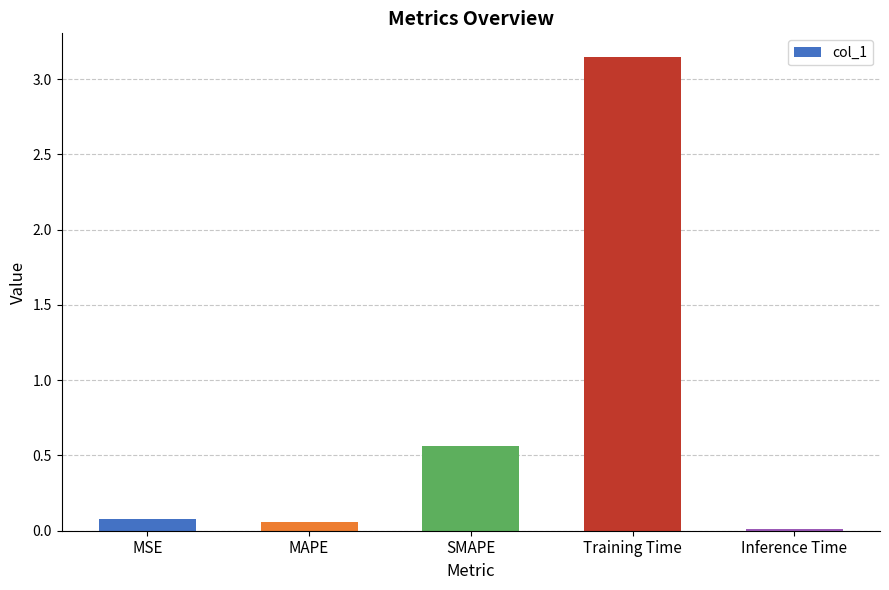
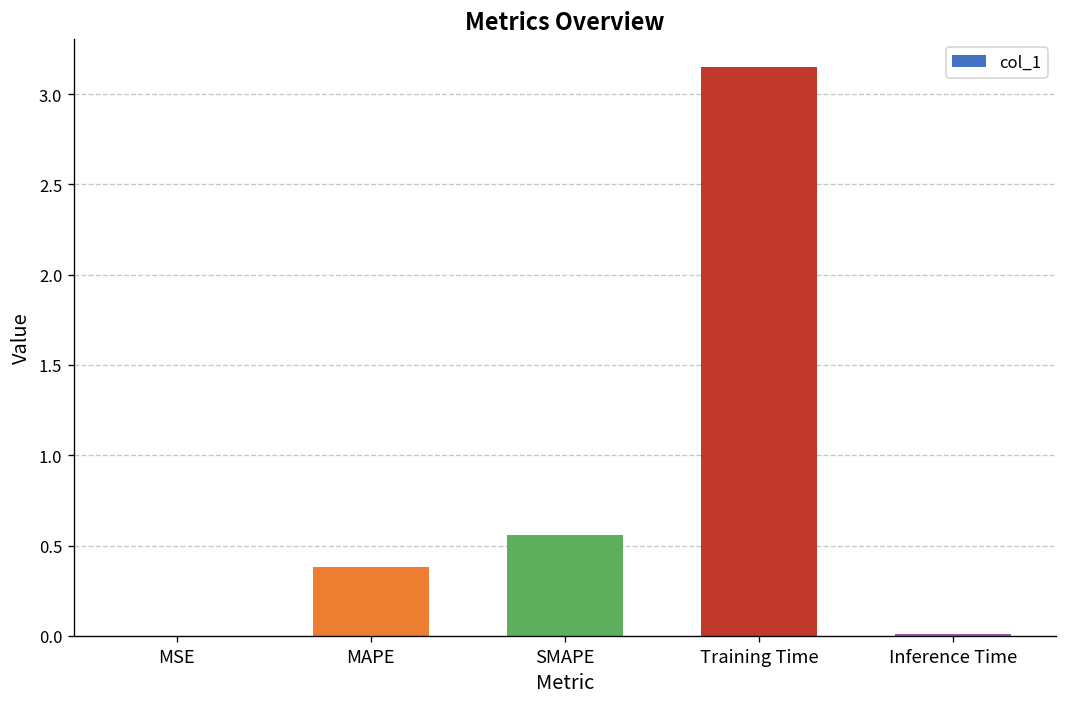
MSE: 0.08 -> 0.00
MAPE: 0.06 -> 0.38
